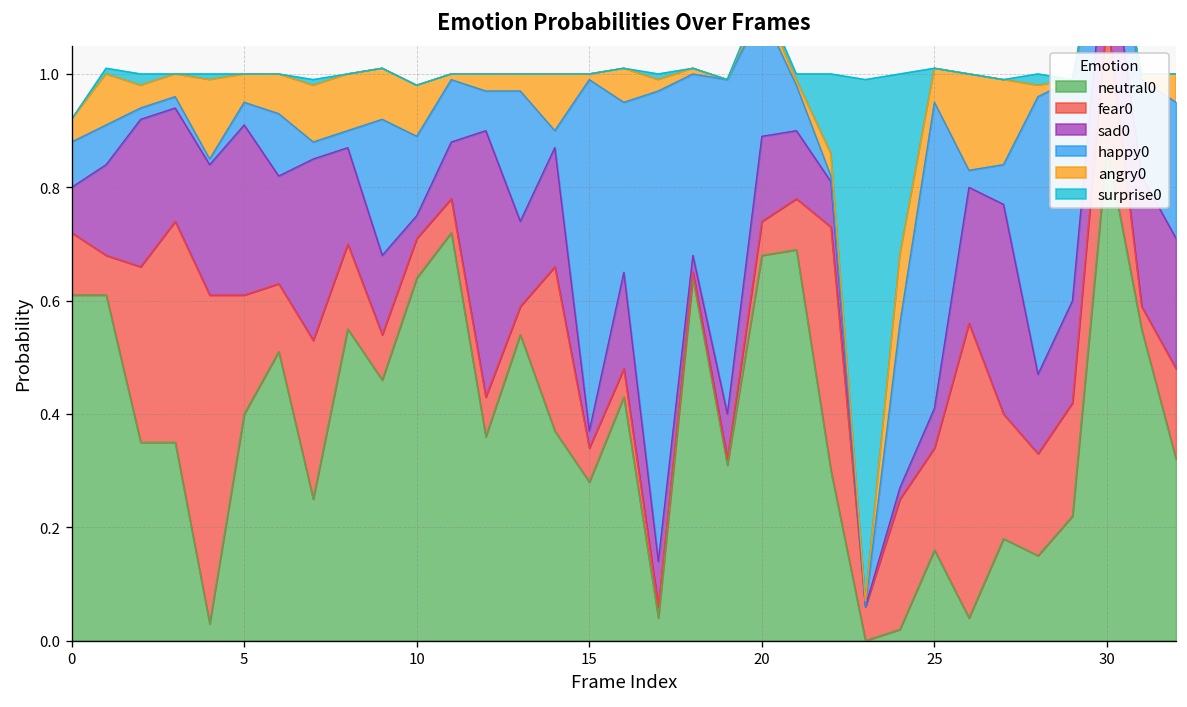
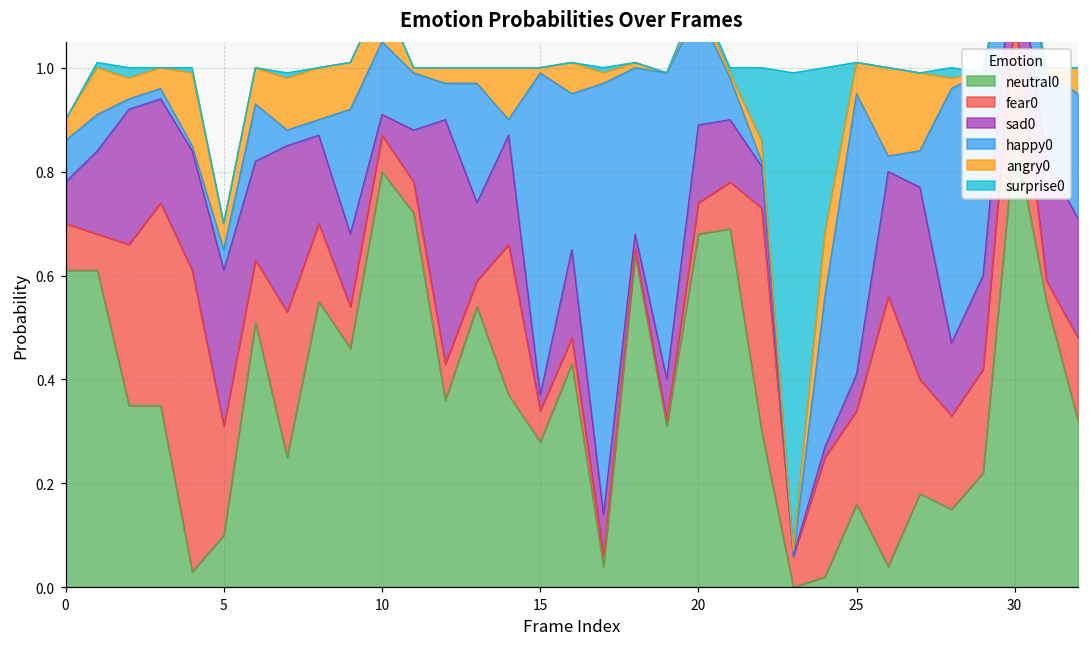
fear0, 0: 0.11 -> 0.09
neutral0, 5: 0.4 -> 0.1
neutral0, 10: 0.64 -> 0.80
